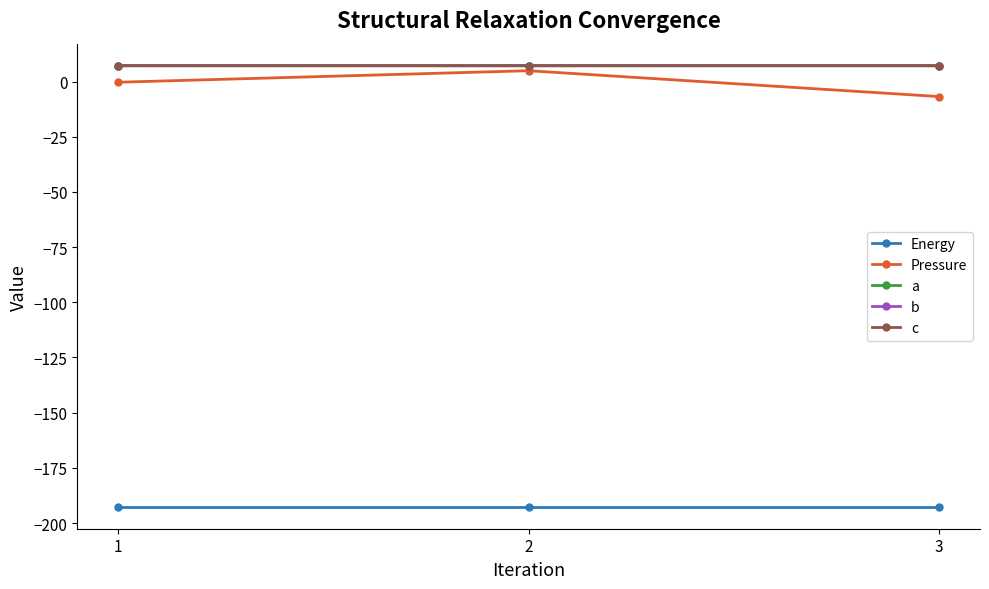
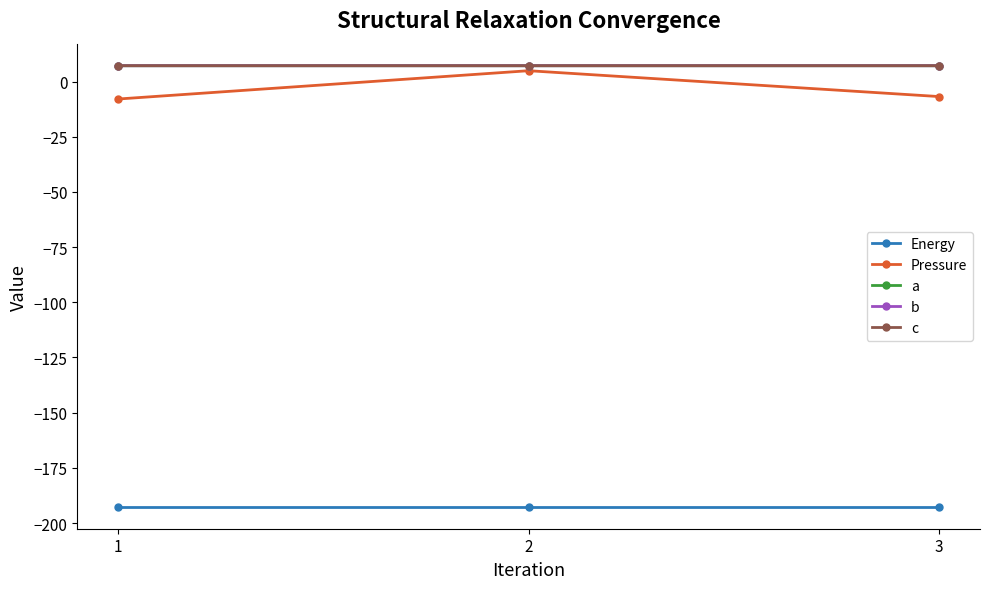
Pressure, 1: 0 -> -8
